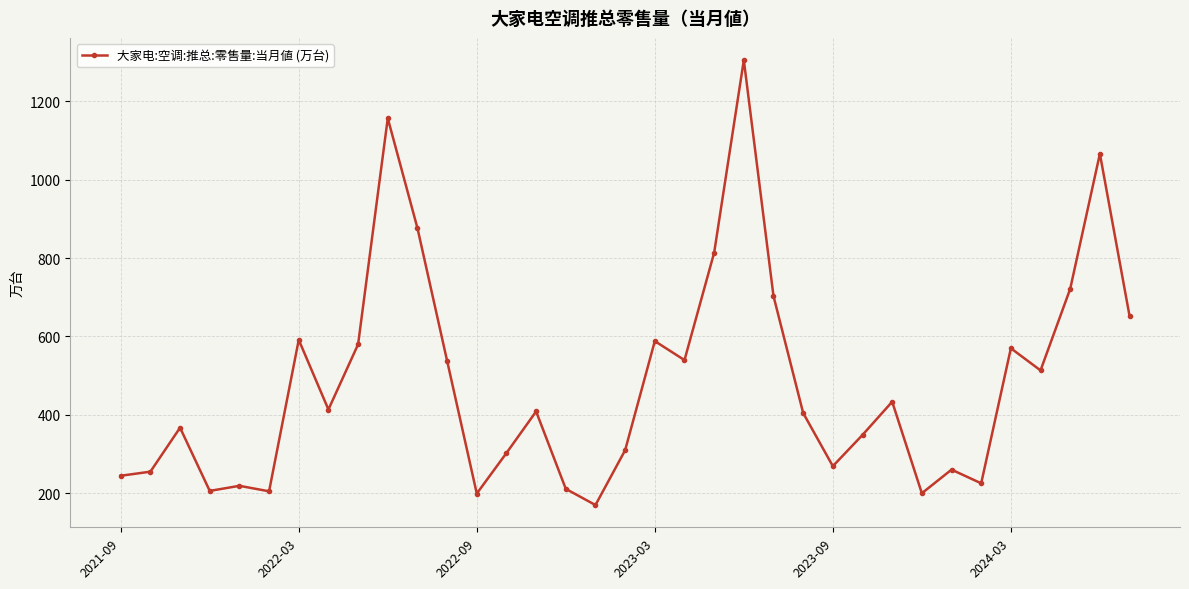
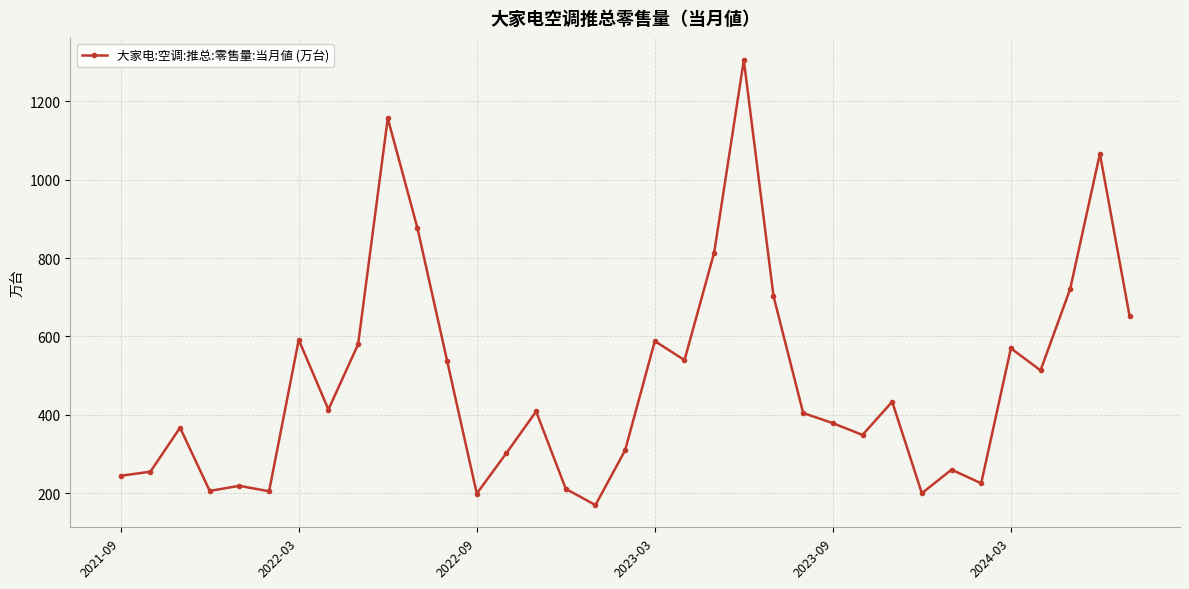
2023-09: 270 -> 380
